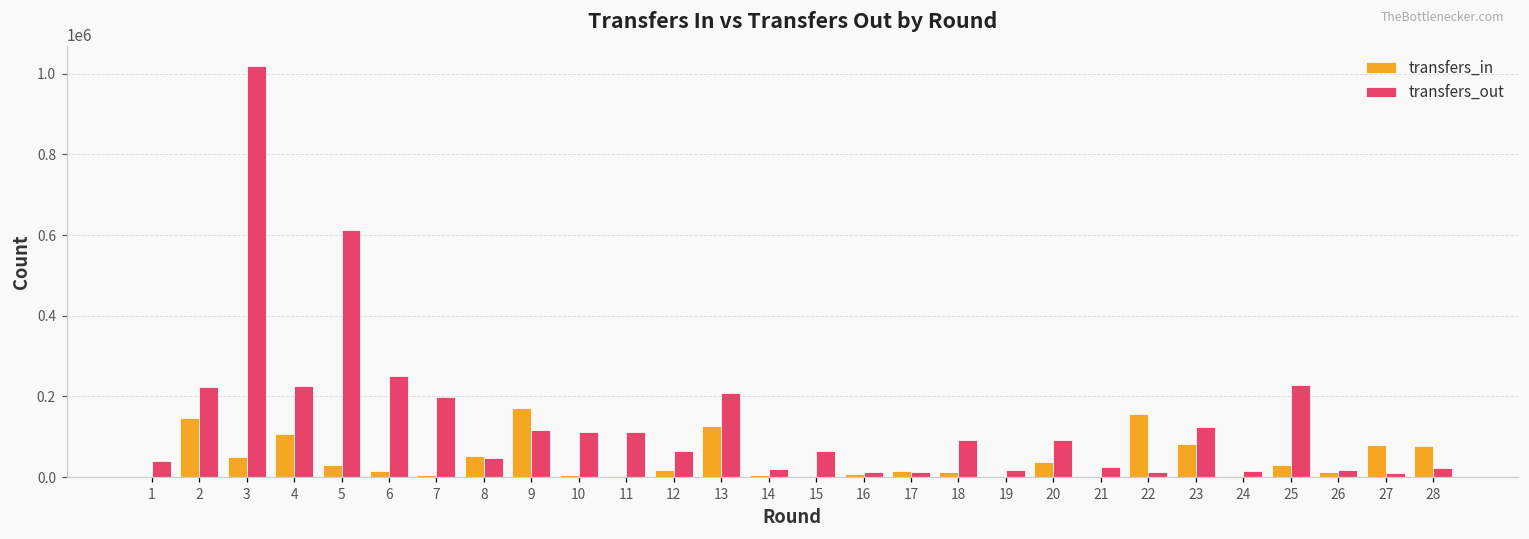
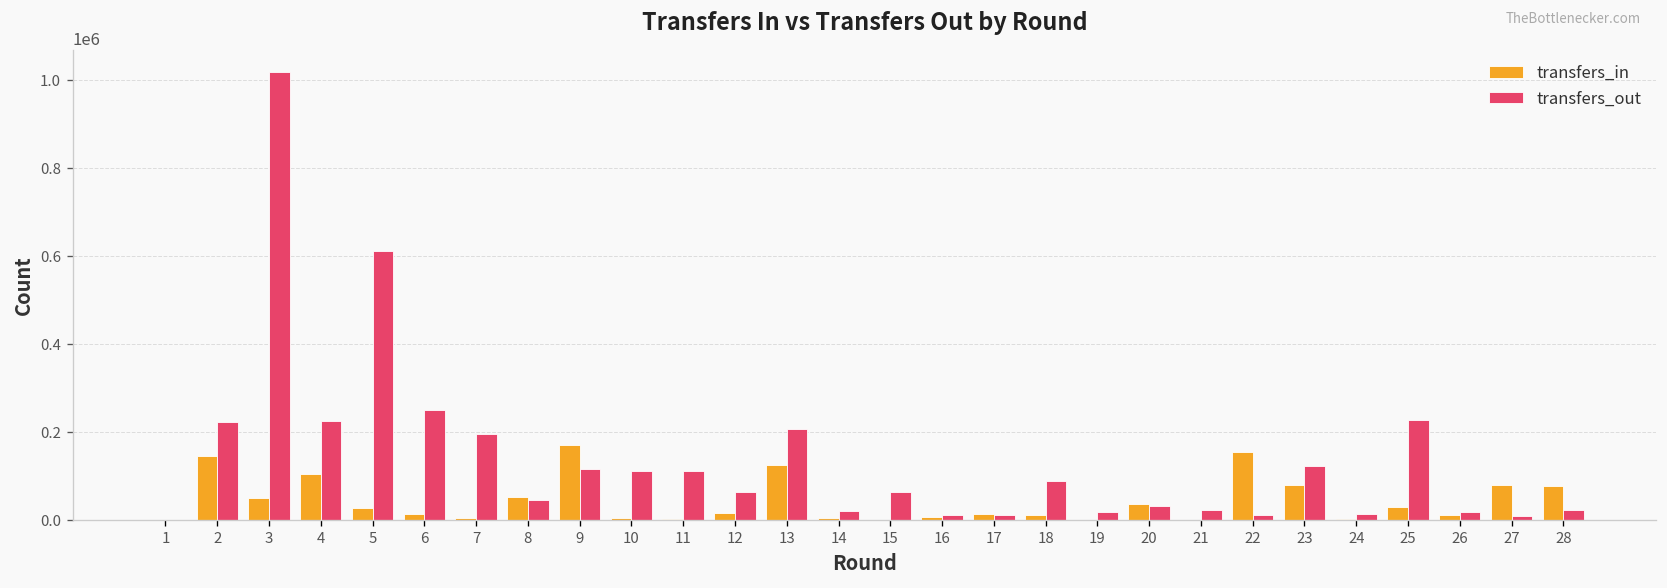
transfers_out, 1: 40000 -> 0
transfers_out, 20: 90000 -> 30000
